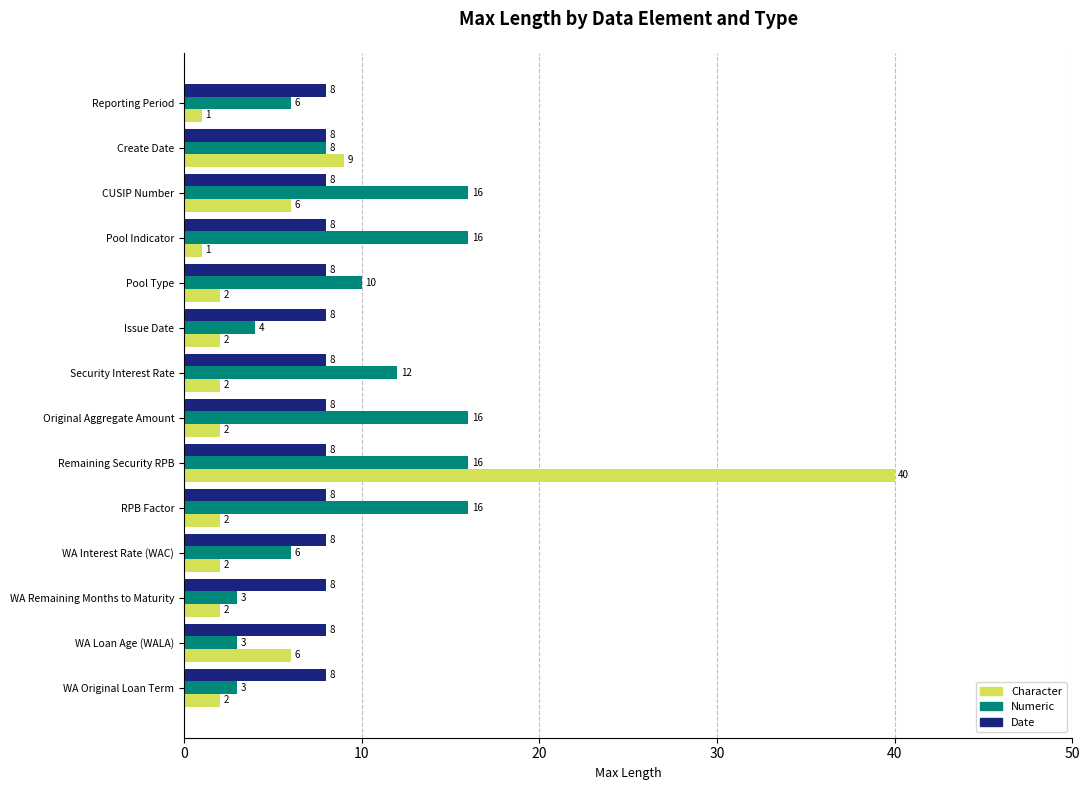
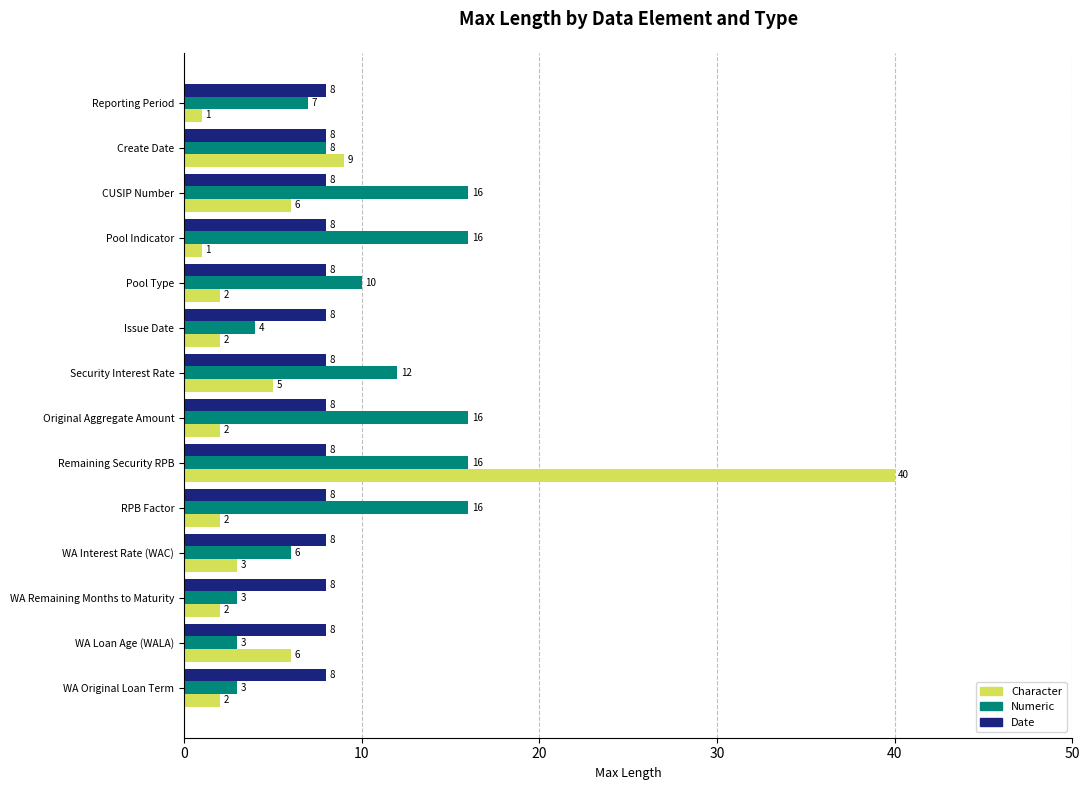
Numeric, Reporting Period: 6 -> 7
Character, Security Interest Rate: 2 -> 5
Character, WA Interest Rate (WAC): 2 -> 3
